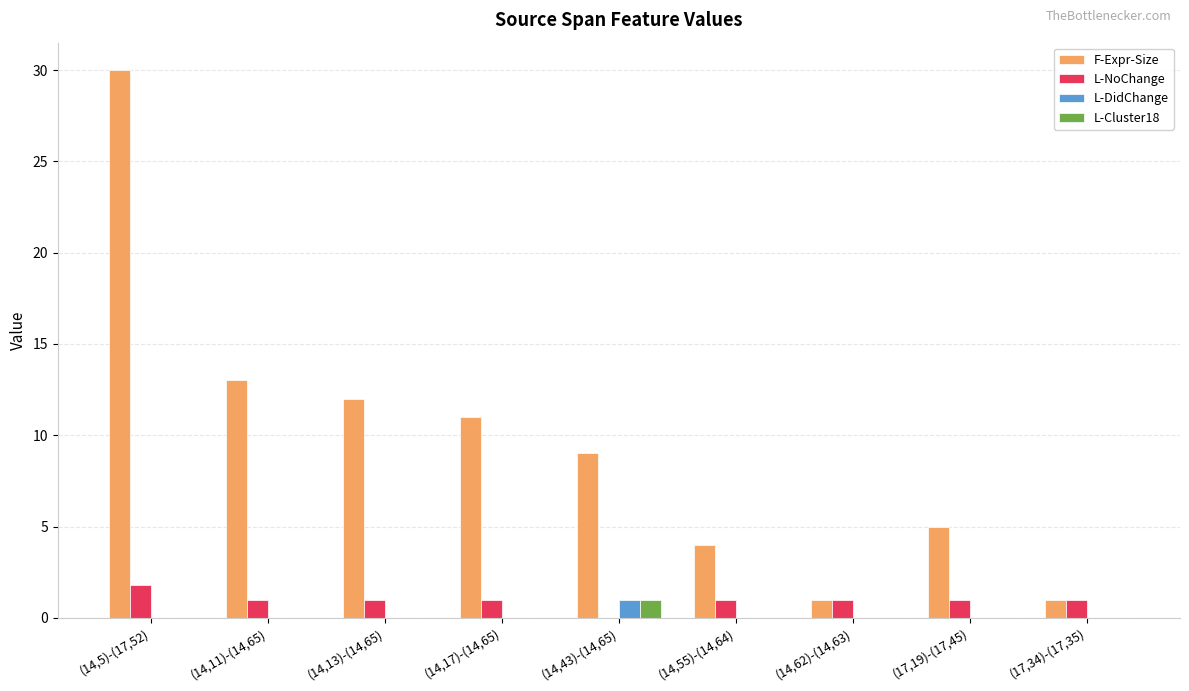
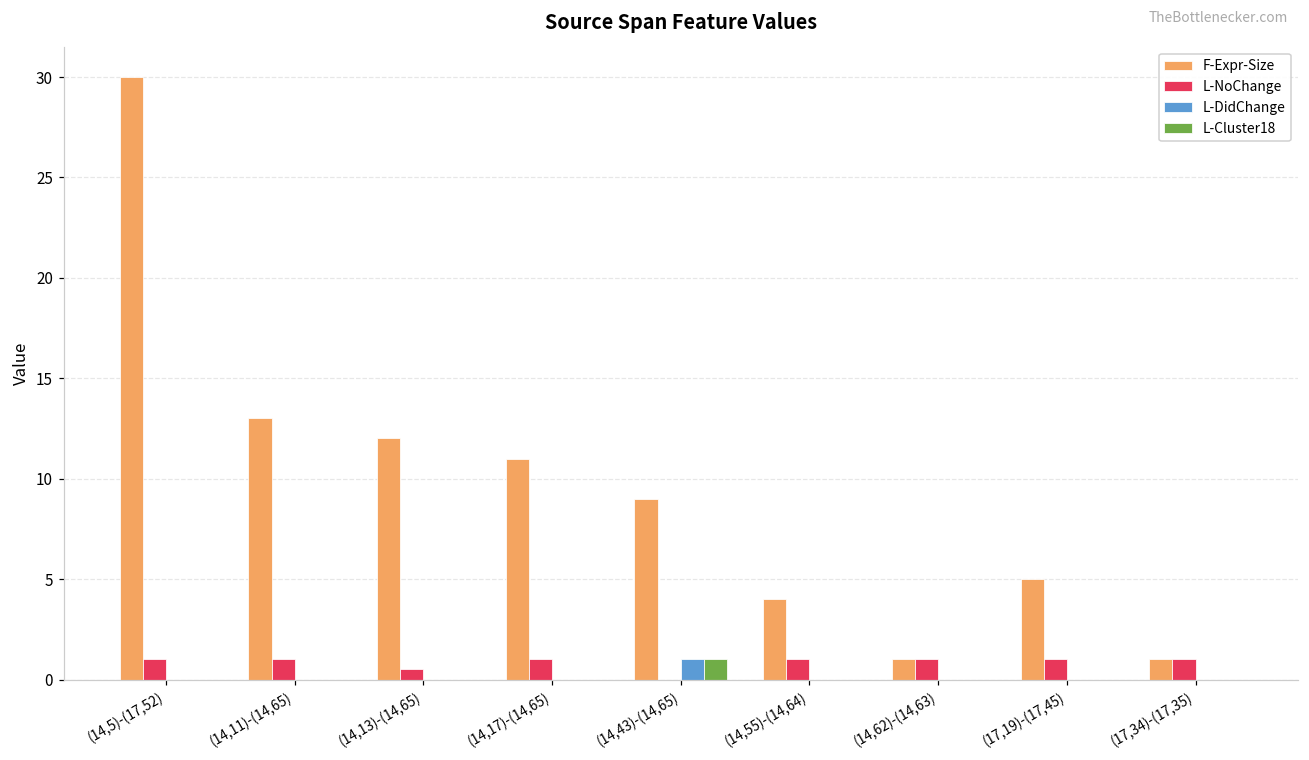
L-NoChange, (14,5)-(17,52): 1.8 -> 1.0
L-NoChange, (14,13)-(14,65): 1.0 -> 0.5
